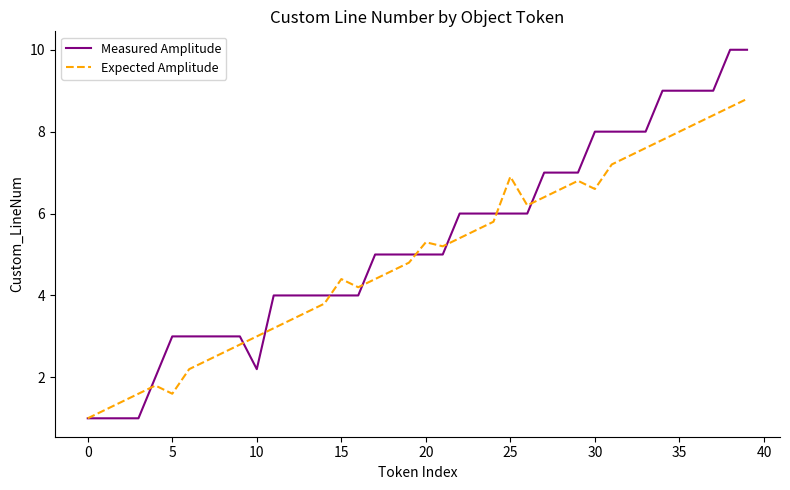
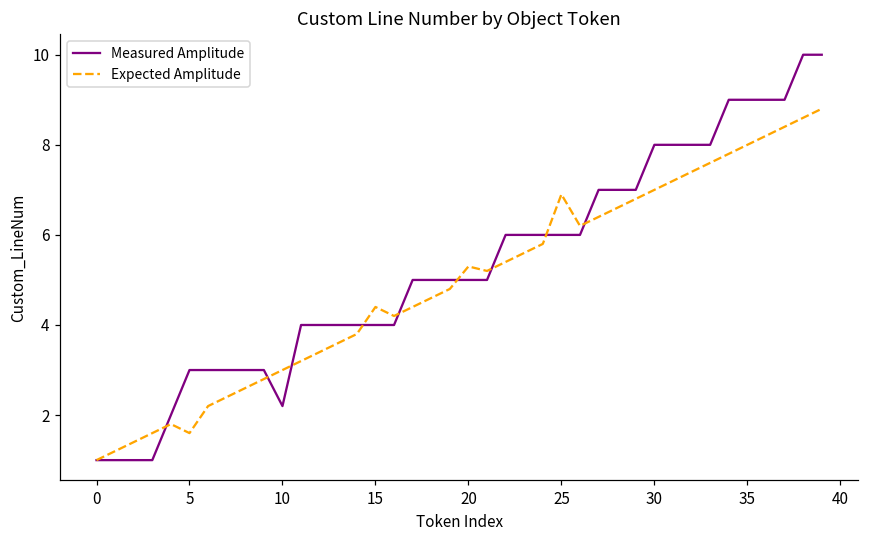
Expected Amplitude, 30: 6.6 -> 7.0
